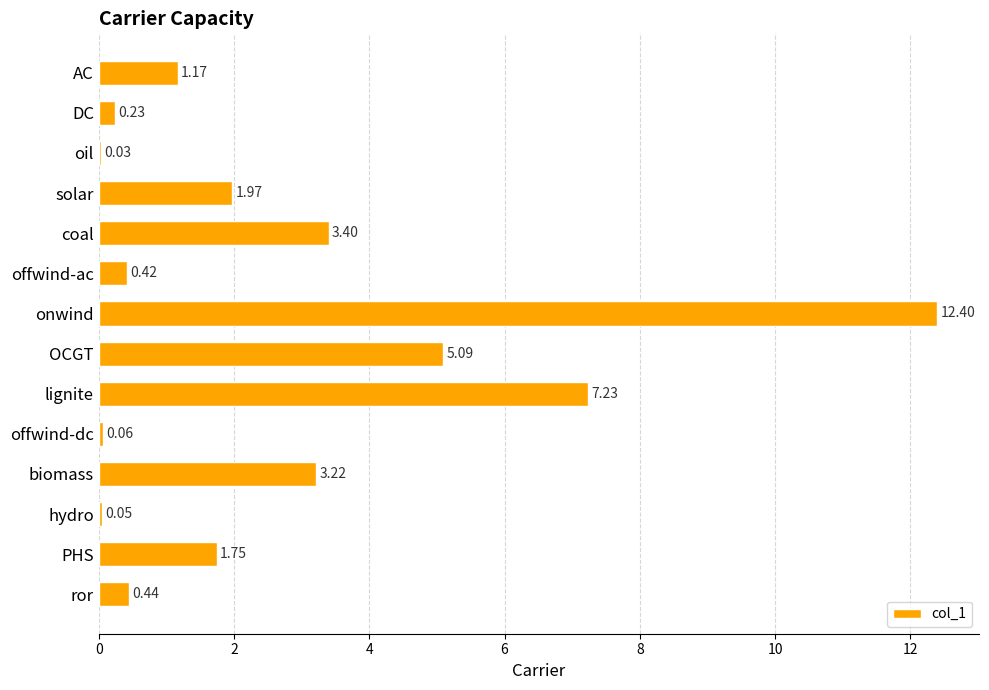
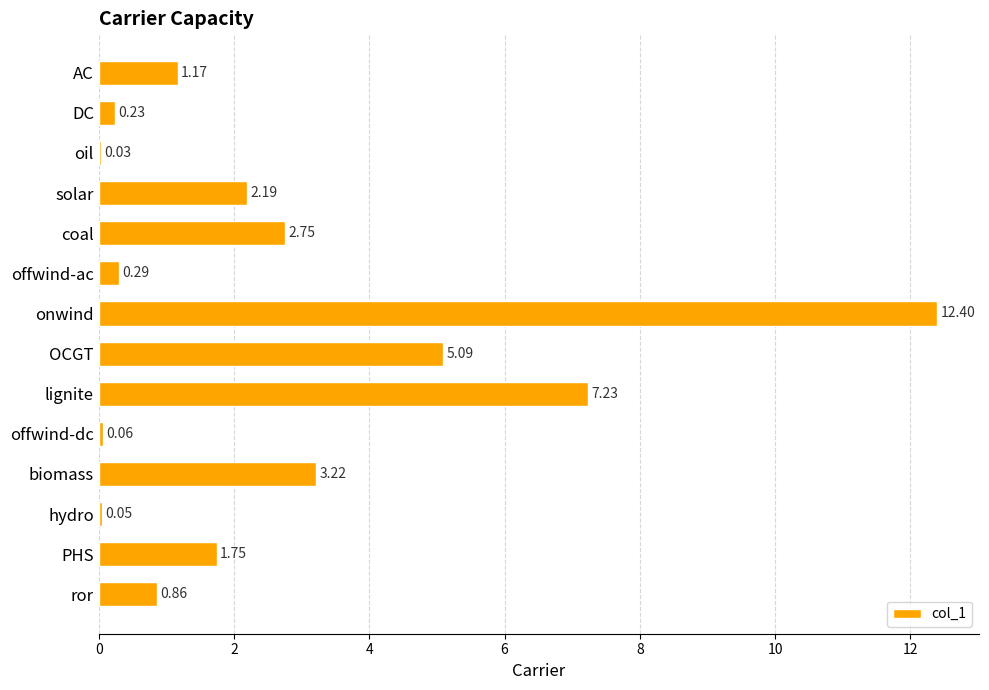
solar: 1.97 -> 2.19
coal: 3.40 -> 2.75
offwind-ac: 0.42 -> 0.29
ror: 0.44 -> 0.86
